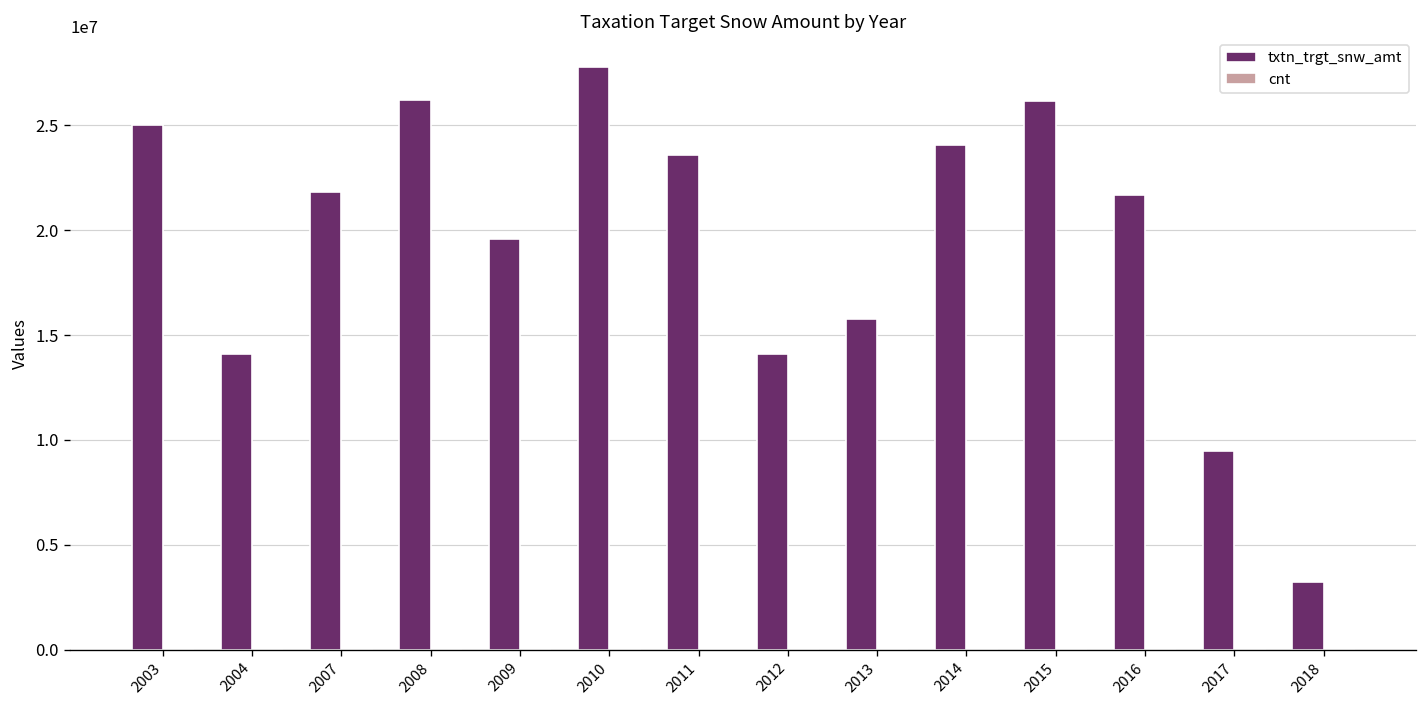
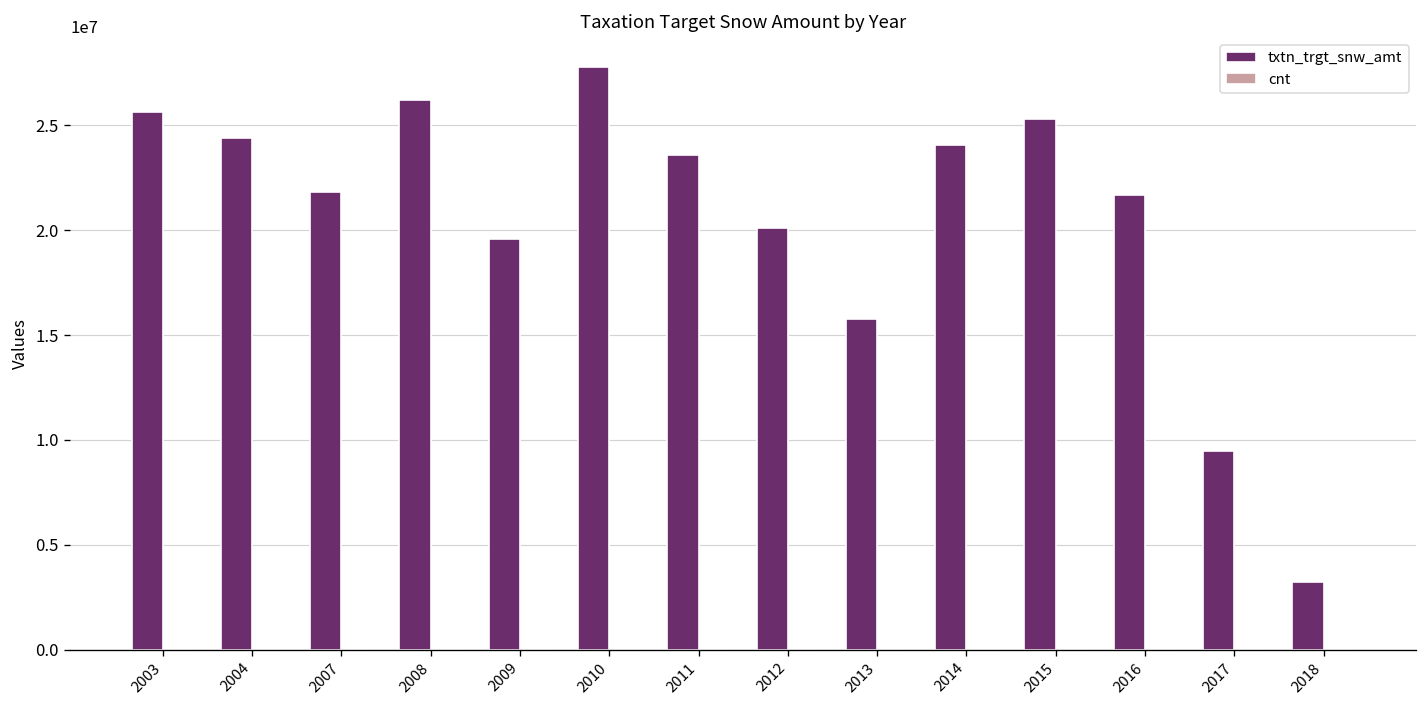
txtn_trgt_snw_amt, 2003: 25000000 -> 25600000
txtn_trgt_snw_amt, 2004: 14100000 -> 24400000
txtn_trgt_snw_amt, 2012: 14100000 -> 20100000
txtn_trgt_snw_amt, 2015: 26100000 -> 25300000
